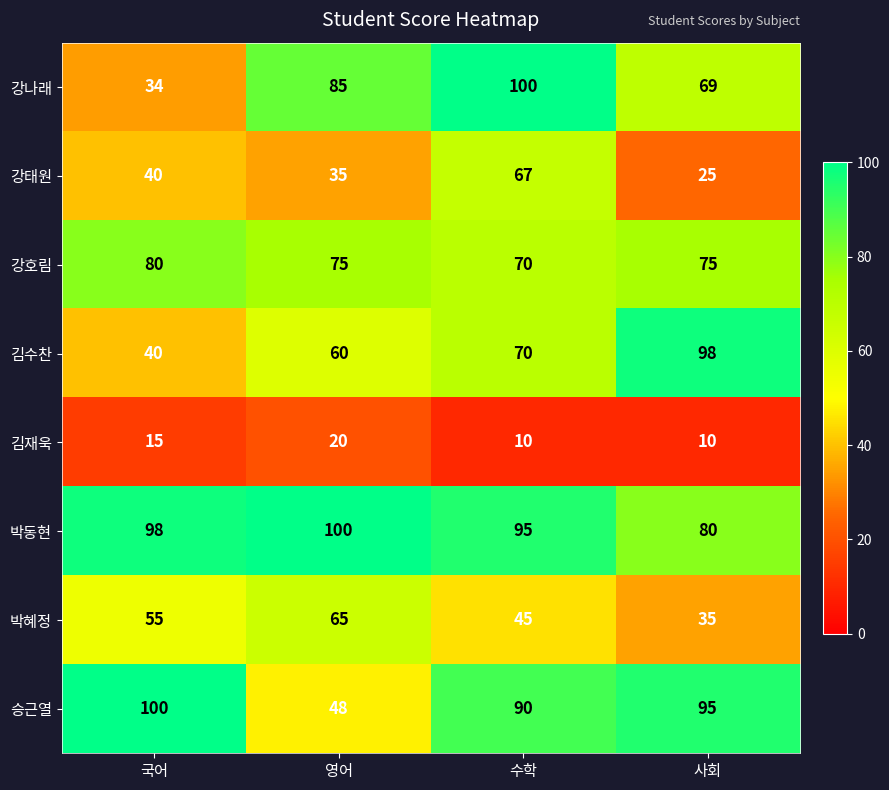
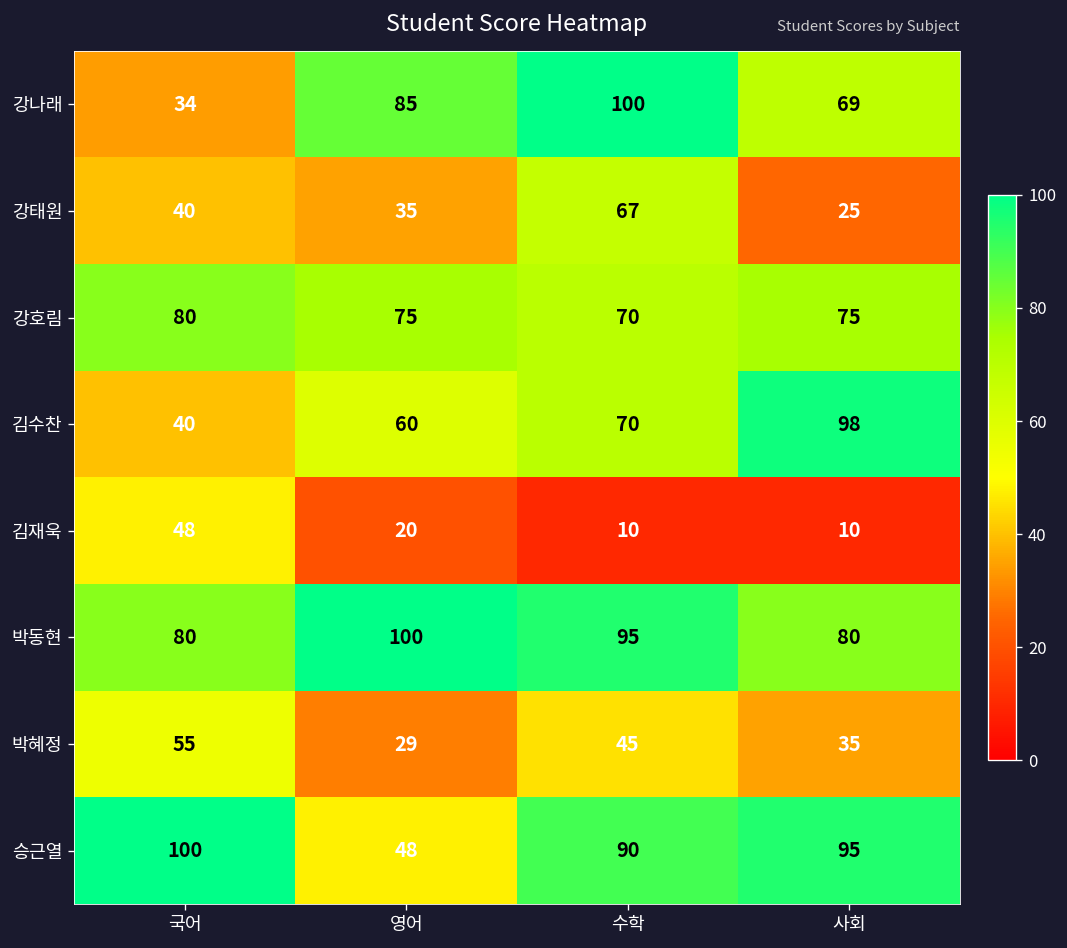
김재욱, 국어: 15 -> 48
박동현, 국어: 98 -> 80
박혜정, 영어: 65 -> 29
